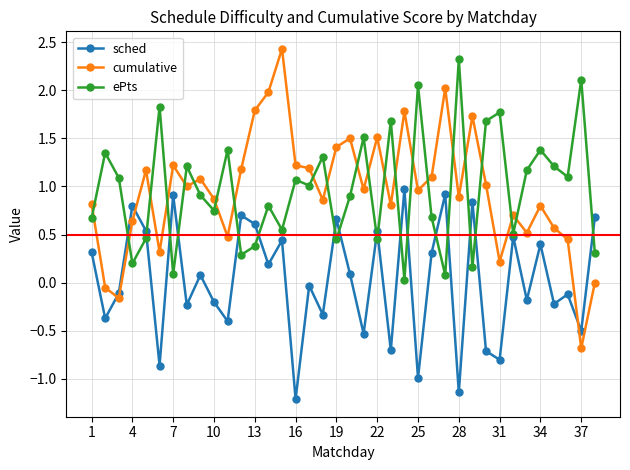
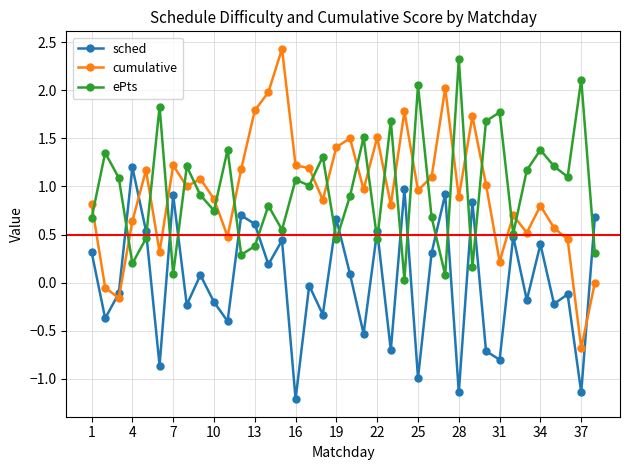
sched, 4: 0.8 -> 1.2
sched, 37: -0.5 -> -1.1
